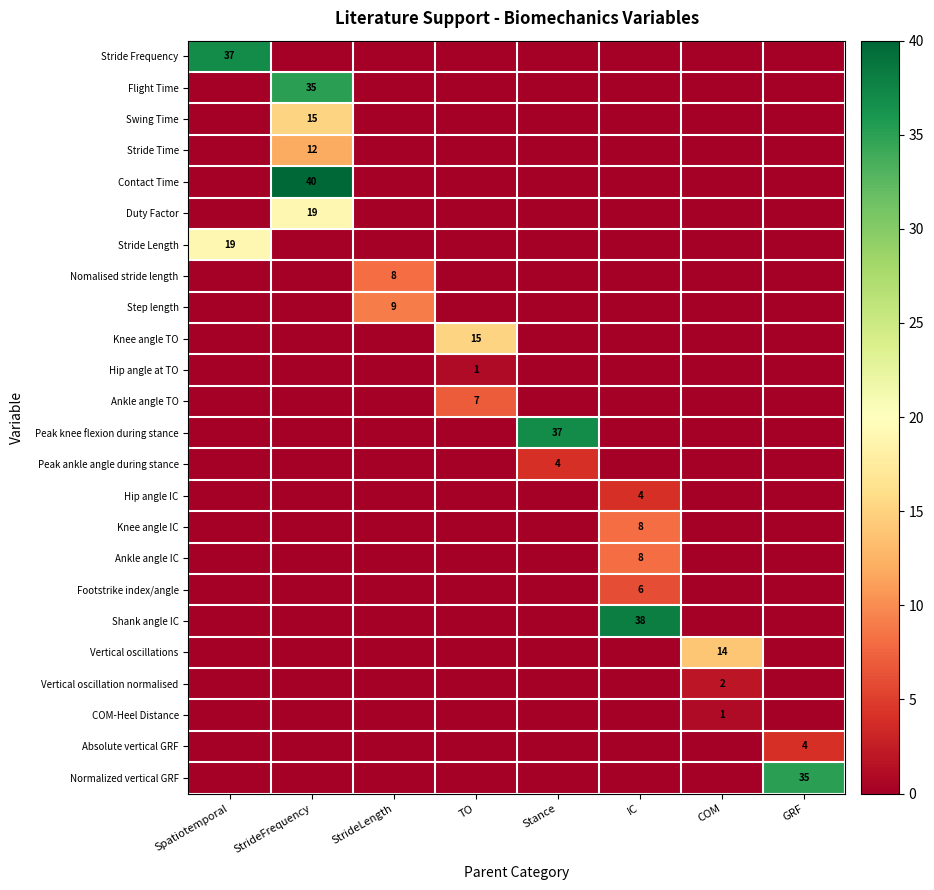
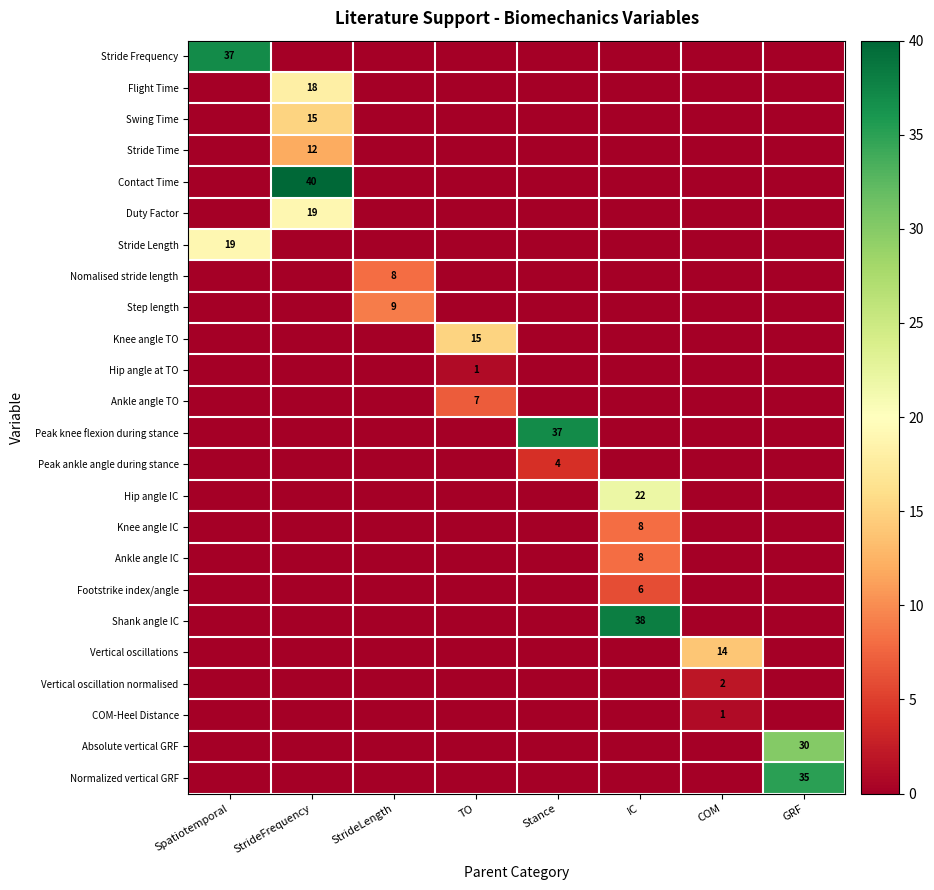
Flight Time, StrideFrequency: 35 -> 18
Hip angle IC, IC: 4 -> 22
Absolute vertical GRF, GRF: 4 -> 30
